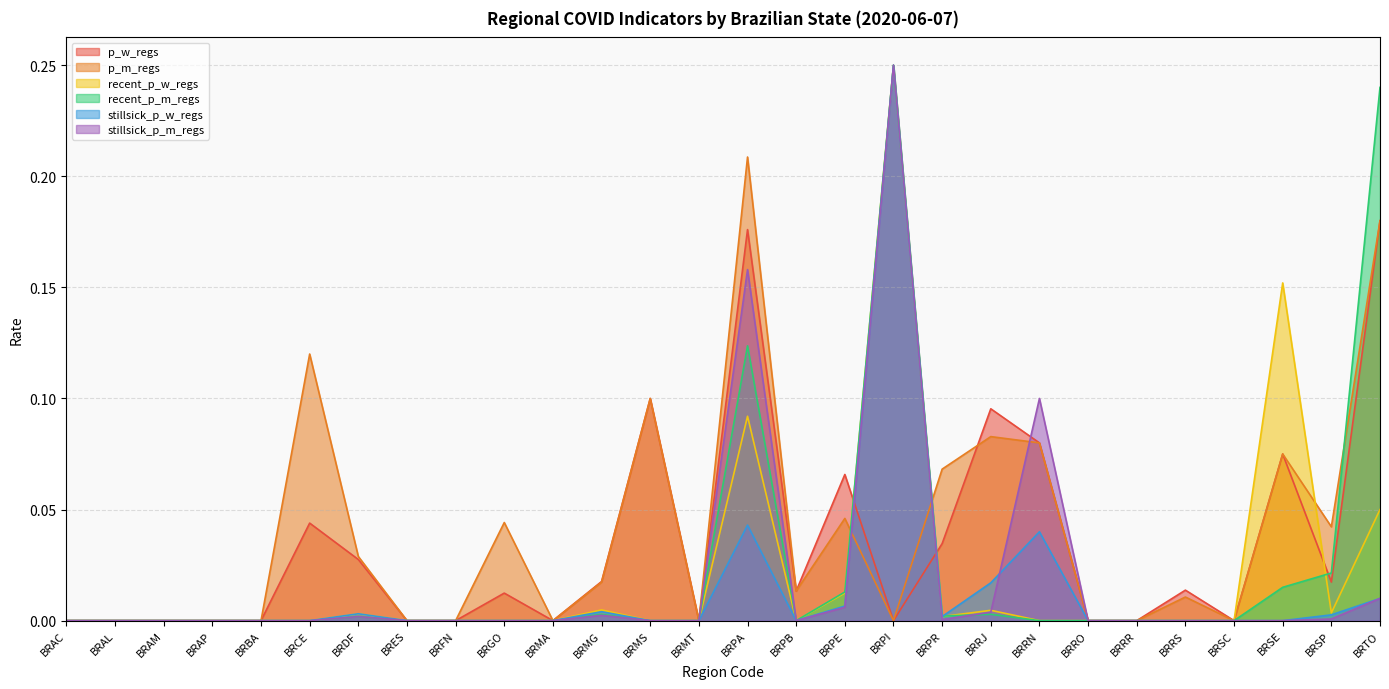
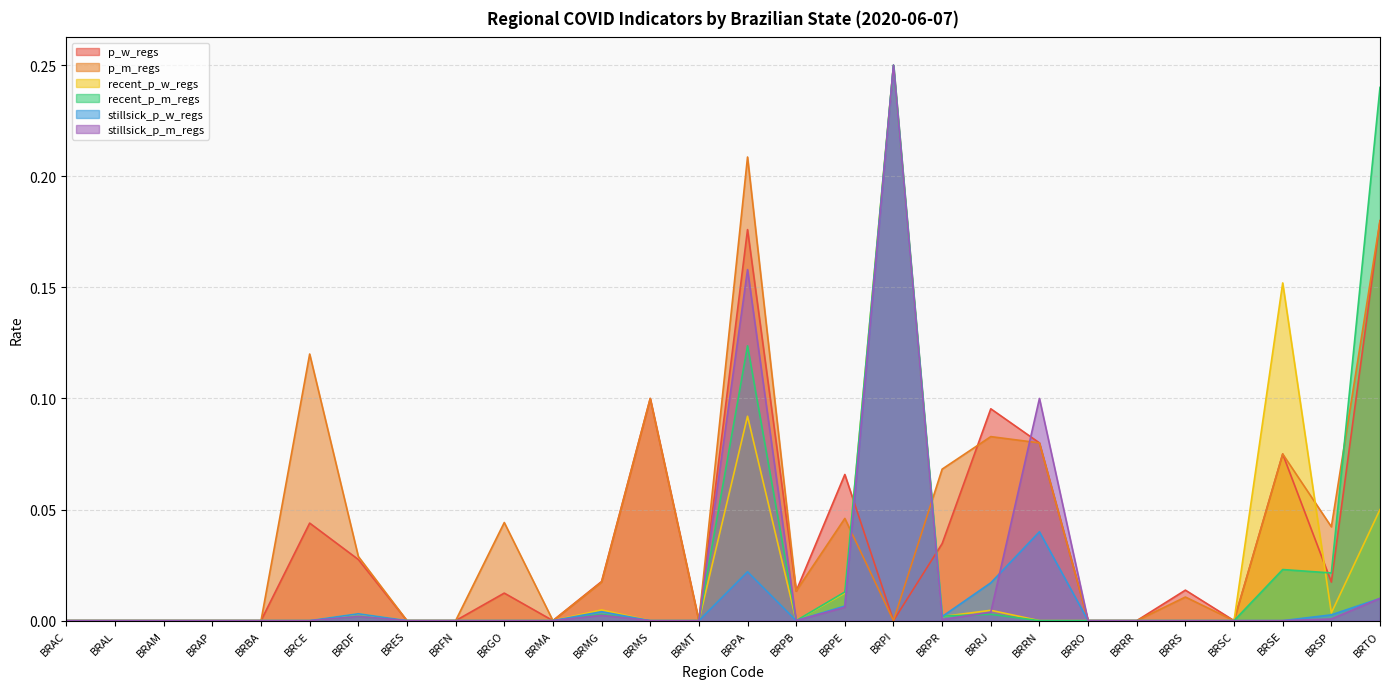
stillsick_p_w_regs, BRPA: 0.043 -> 0.022
recent_p_m_regs, BRSE: 0.015 -> 0.023
